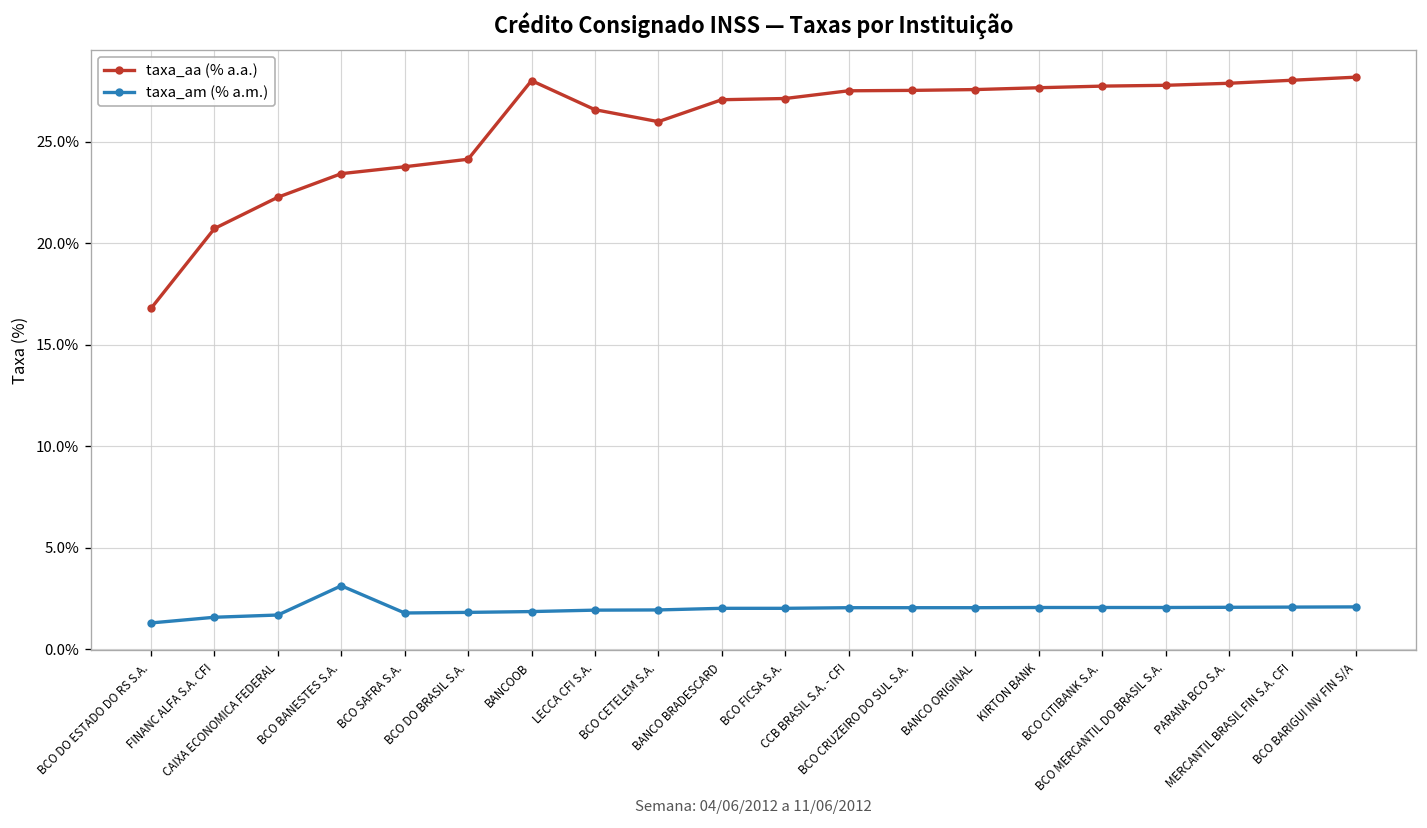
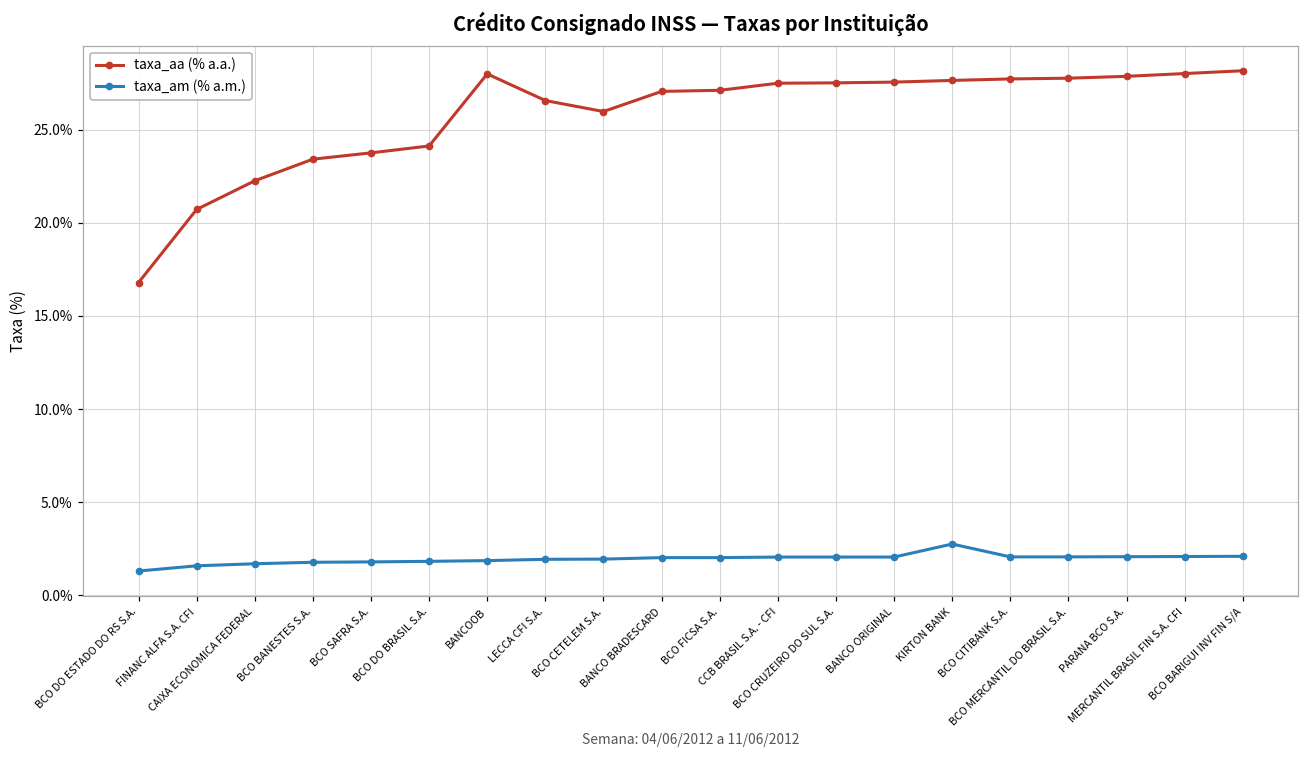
taxa_am (% a.m.), BCO BANESTES S.A.: 3.1% -> 1.8%
taxa_am (% a.m.), KIRTON BANK: 2.1% -> 2.8%
